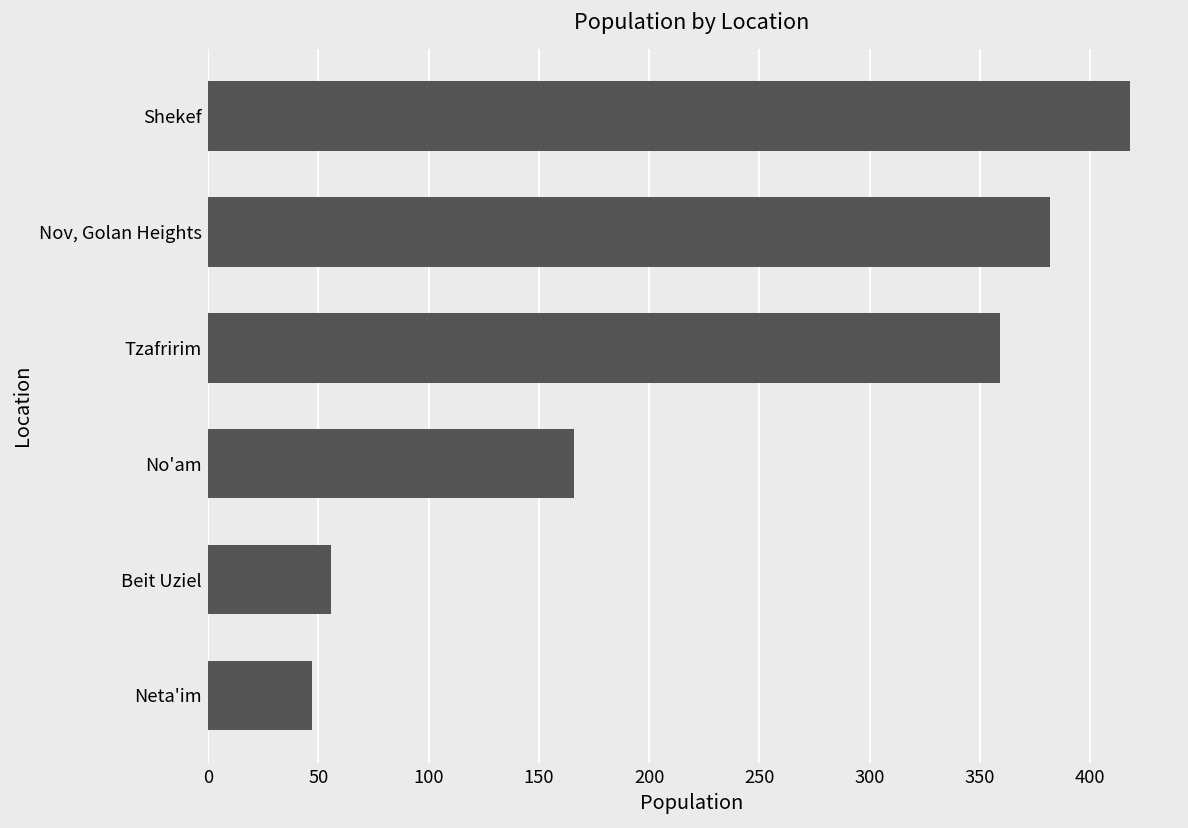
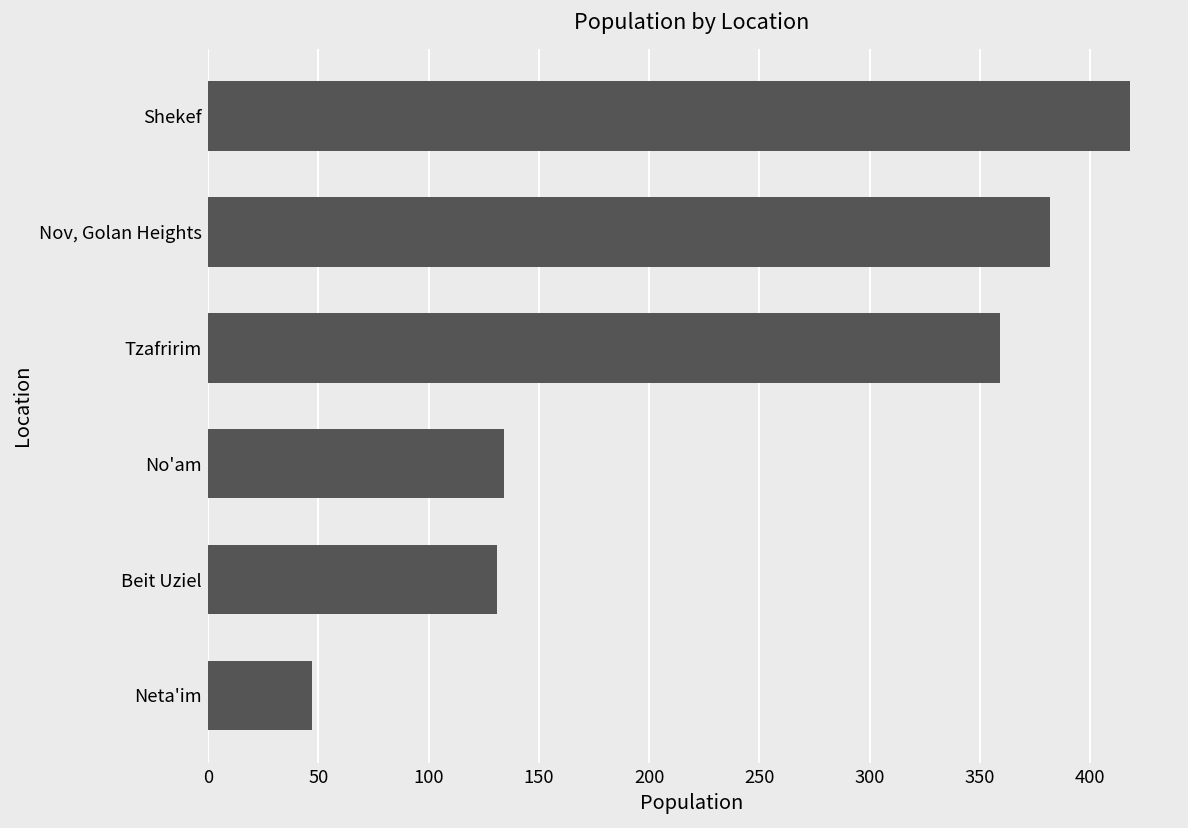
No'am: 166 -> 134
Beit Uziel: 56 -> 131
